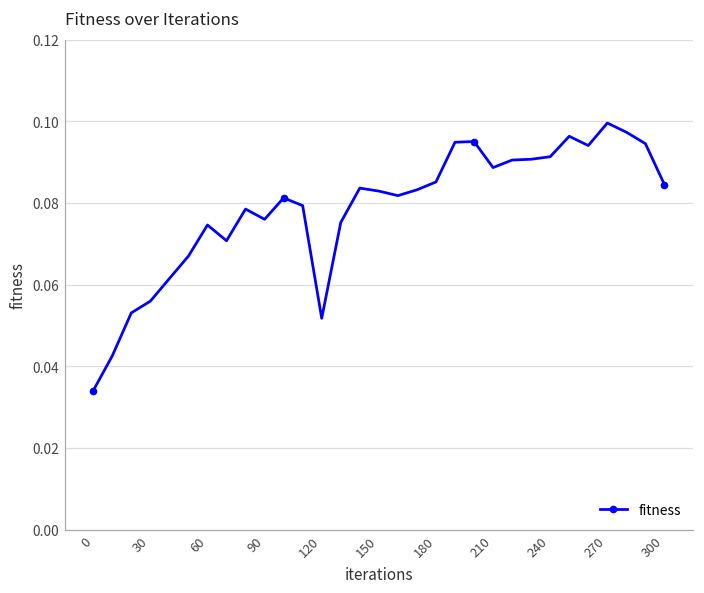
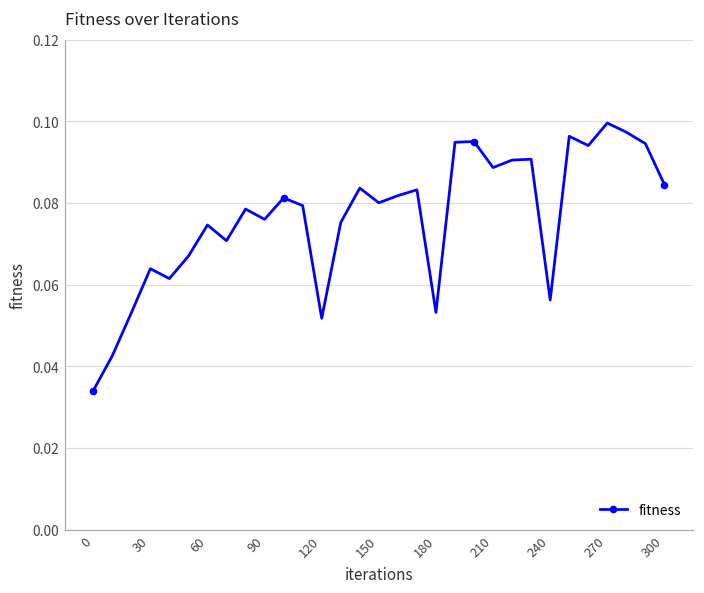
30: 0.056 -> 0.064
150: 0.083 -> 0.080
180: 0.085 -> 0.053
240: 0.091 -> 0.056
